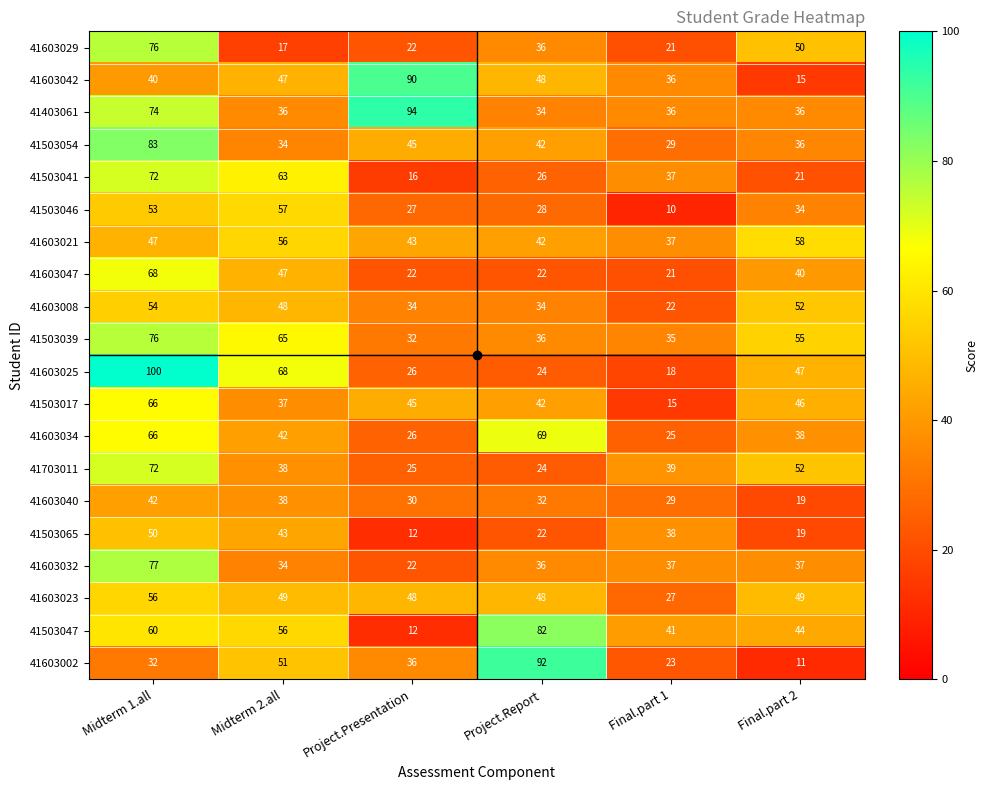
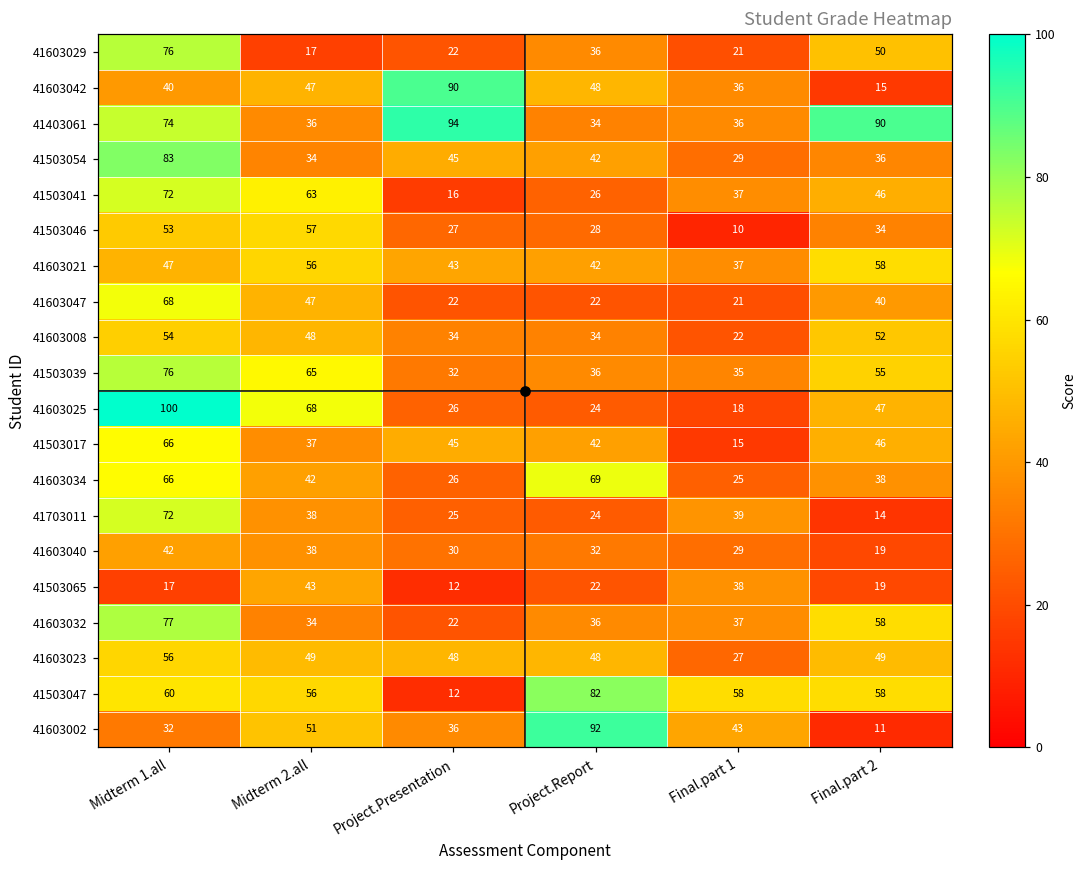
41403061, Final.part 2: 36 -> 90
41503041, Final.part 2: 21 -> 46
41703011, Final.part 2: 52 -> 14
41503065, Midterm 1.all: 50 -> 17
41603032, Final.part 2: 37 -> 58
41503047, Final.part 1: 41 -> 58
41503047, Final.part 2: 44 -> 58
41603002, Final.part 1: 23 -> 43
